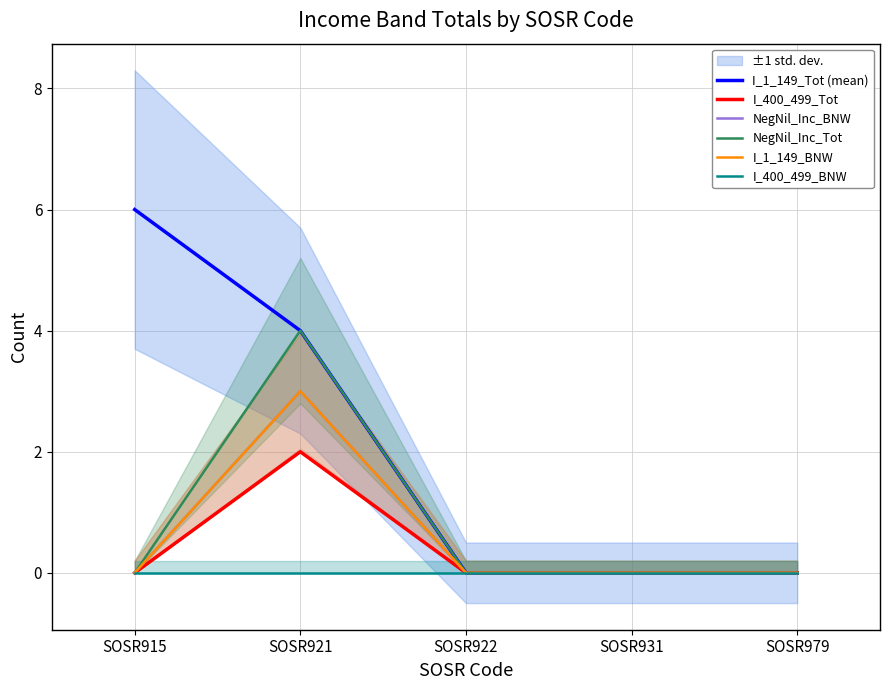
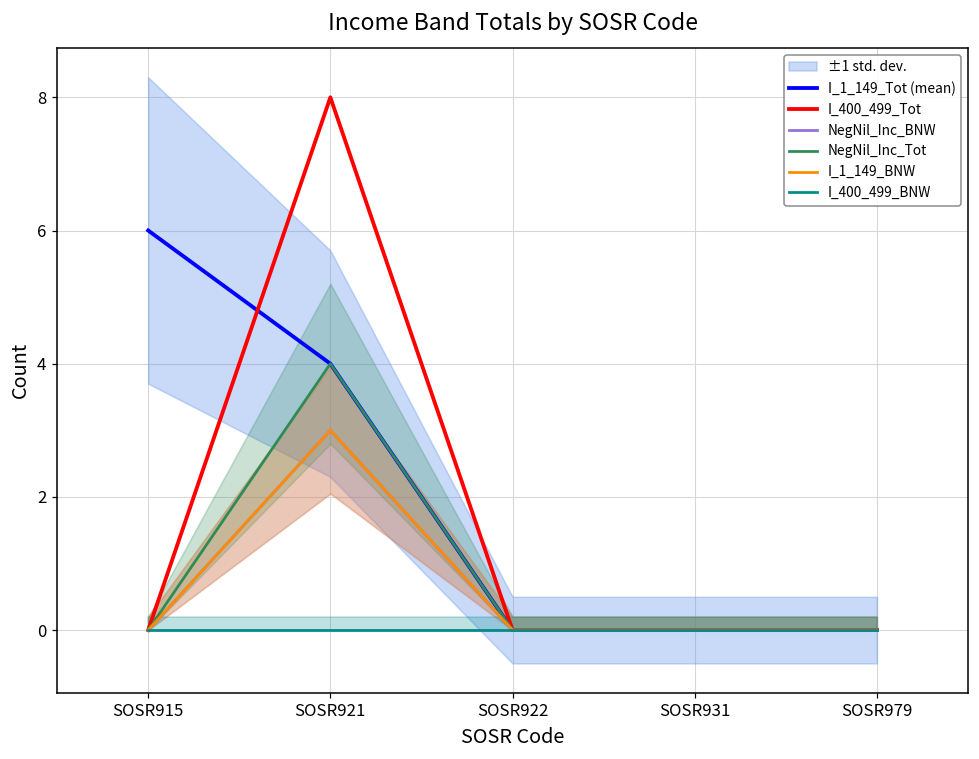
I_400_499_Tot, SOSR921: 2 -> 8
